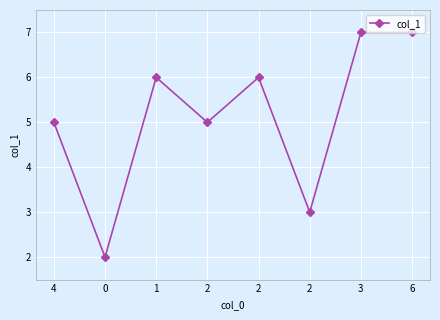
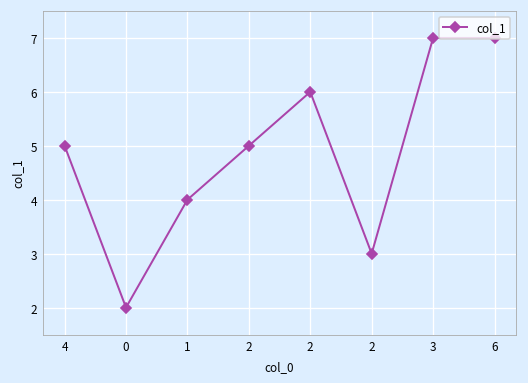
1: 6 -> 4
